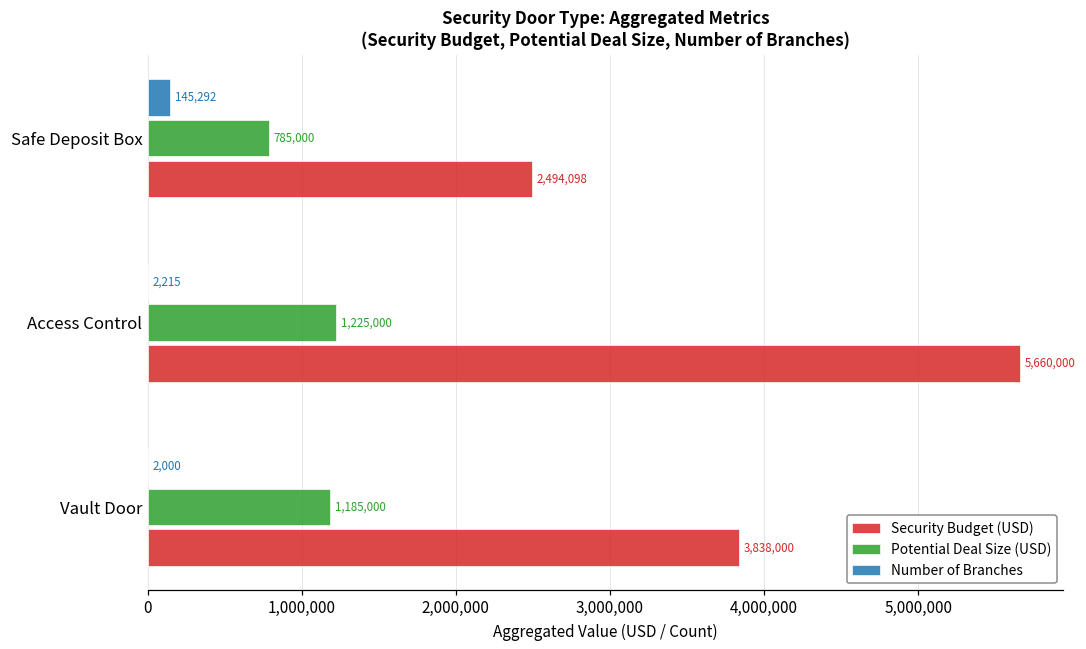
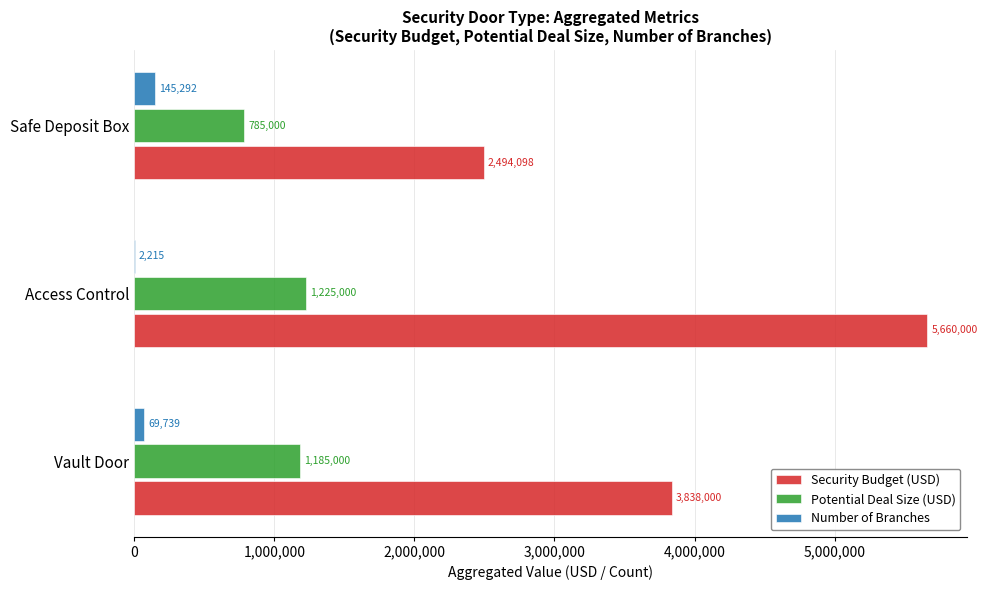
Number of Branches, Vault Door: 2,000 -> 69,739
